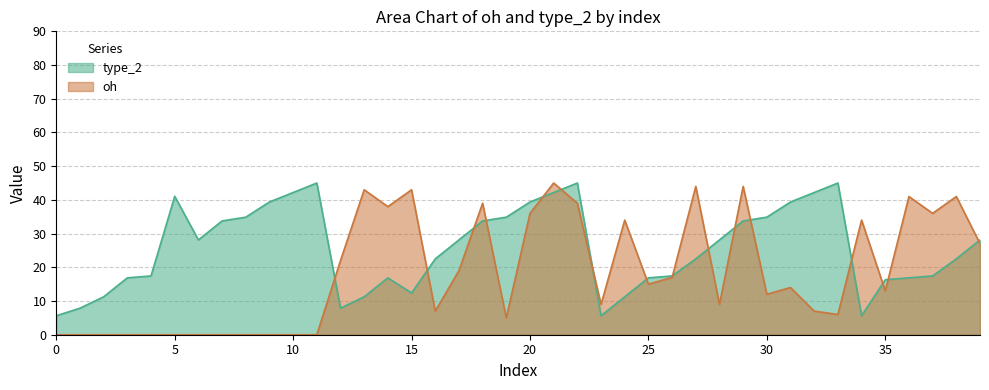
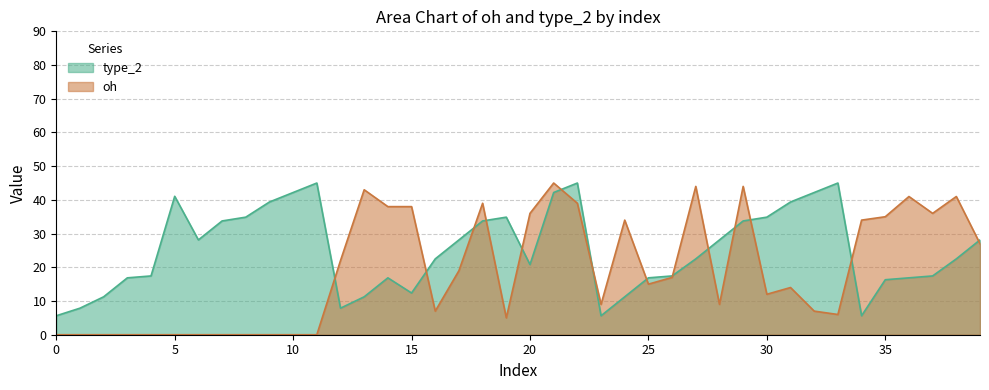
oh, 15: 43 -> 38
type_2, 20: 39 -> 21
oh, 35: 13 -> 35
